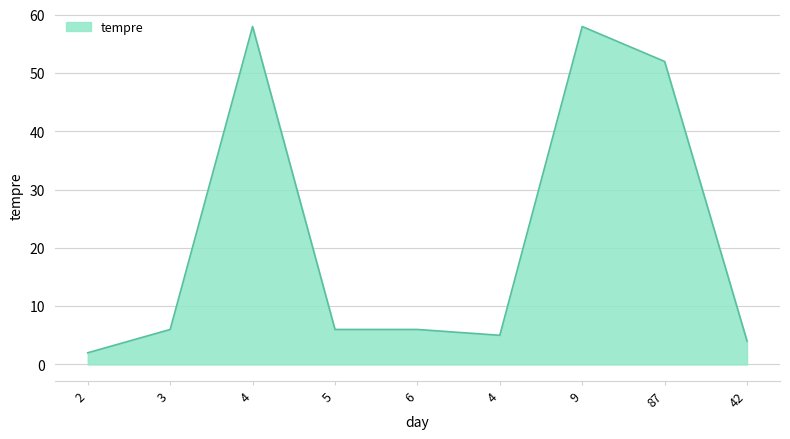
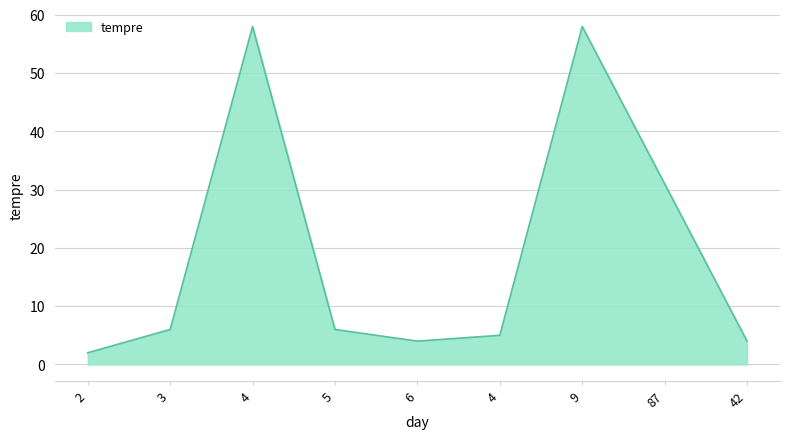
6: 6 -> 4
87: 52 -> 31
